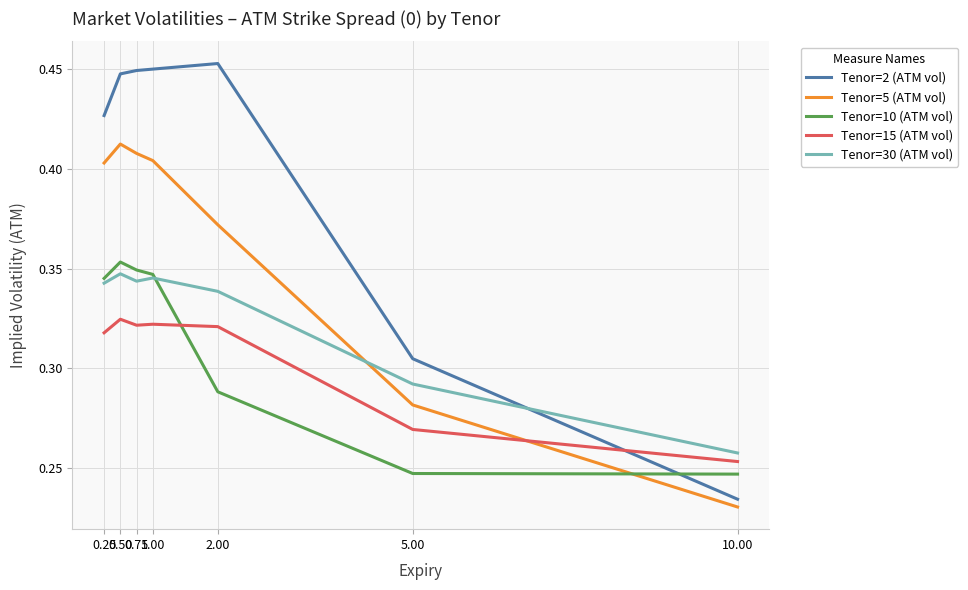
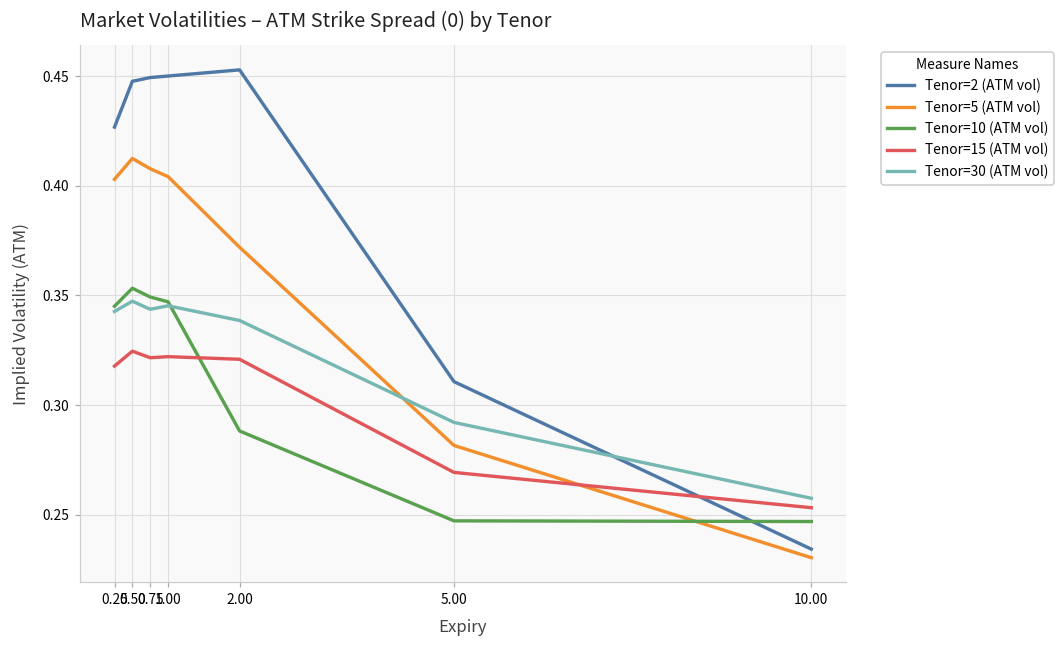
Tenor=2 (ATM vol), 5.00: 0.305 -> 0.311
